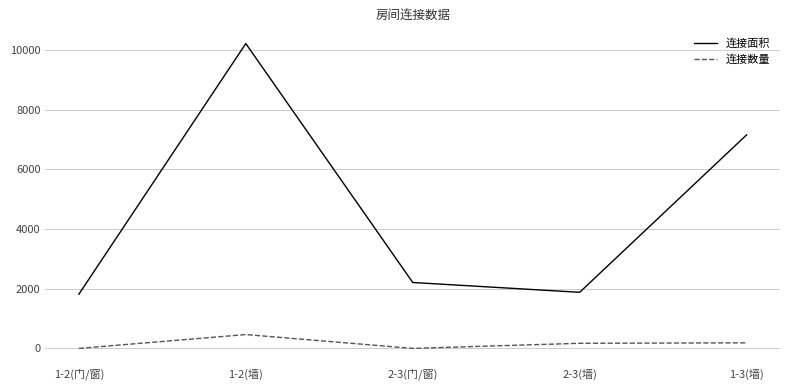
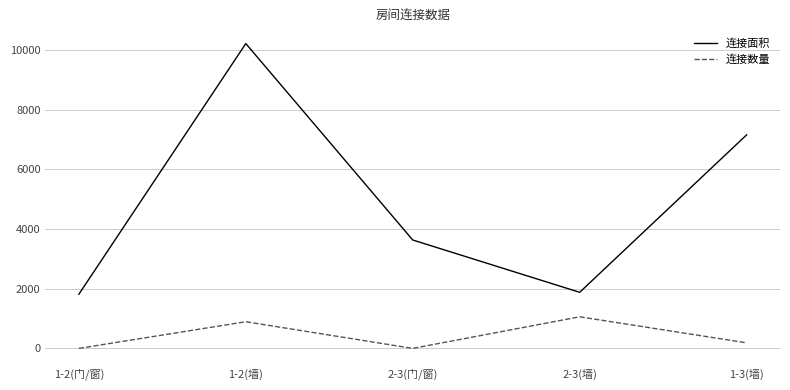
连接数量, 1-2(墙): 500 -> 900
连接面积, 2-3(门/窗): 2200 -> 3600
连接数量, 2-3(墙): 200 -> 1100
